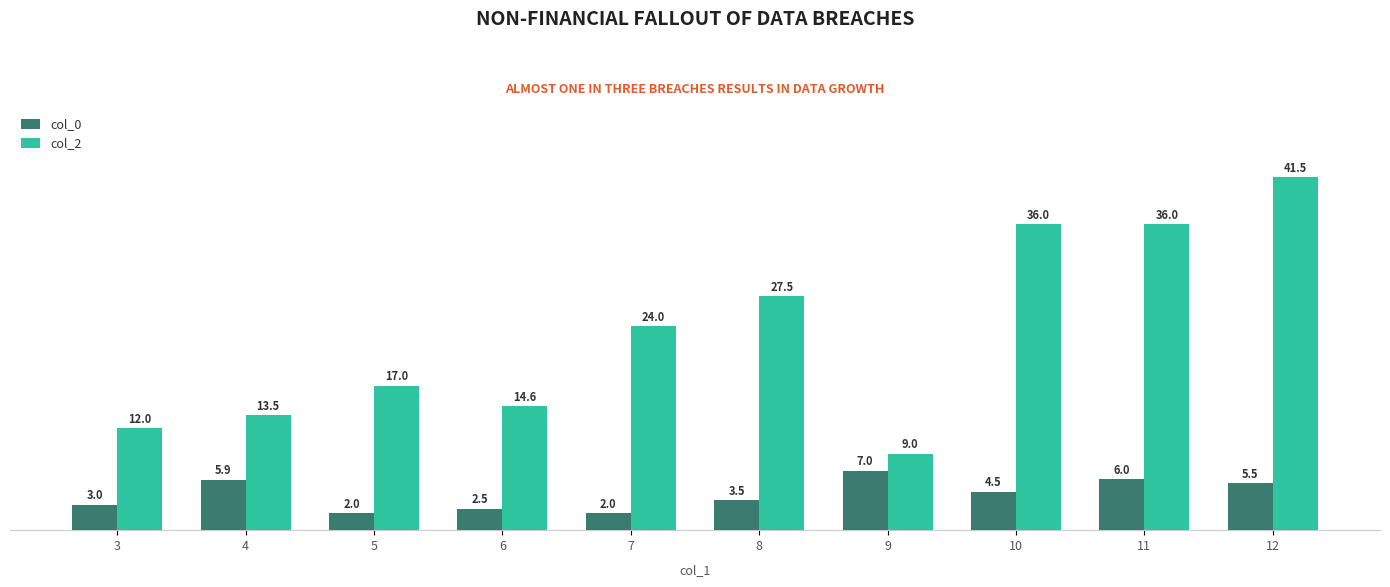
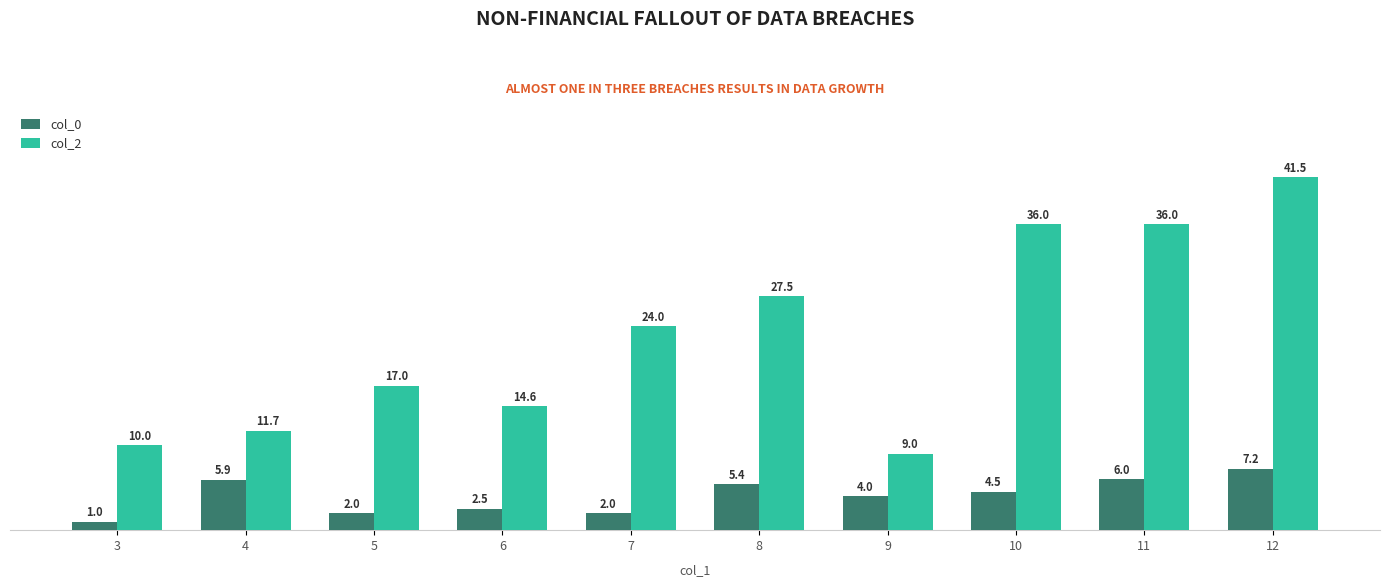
col_0, 3: 3.0 -> 1.0
col_2, 3: 12.0 -> 10.0
col_2, 4: 13.5 -> 11.7
col_0, 8: 3.5 -> 5.4
col_0, 9: 7.0 -> 4.0
col_0, 12: 5.5 -> 7.2
